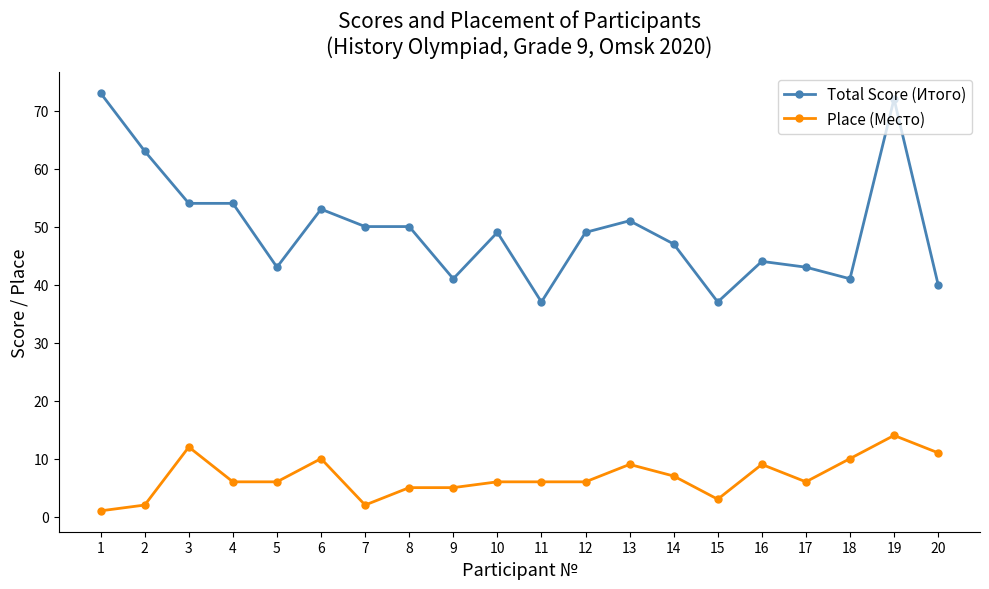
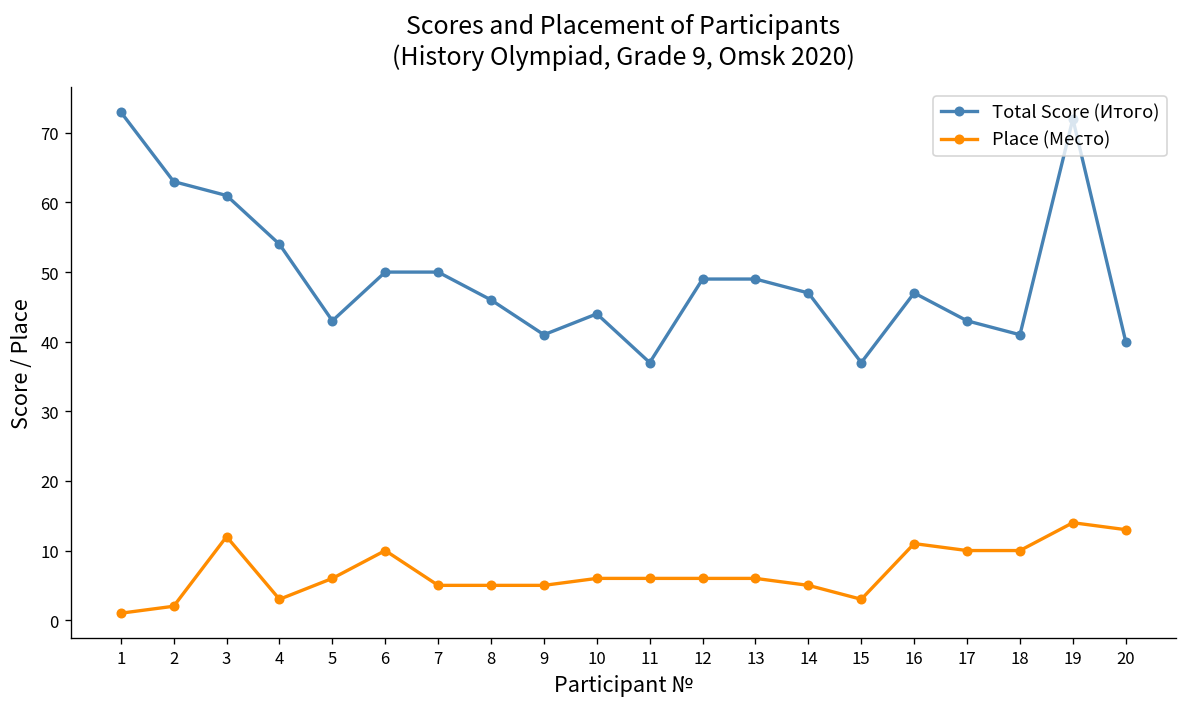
Total Score (Итого), 3: 54 -> 61
Place (Место), 4: 6 -> 3
Total Score (Итого), 6: 53 -> 50
Place (Место), 7: 2 -> 5
Total Score (Итого), 8: 50 -> 46
Total Score (Итого), 10: 49 -> 44
Total Score (Итого), 13: 51 -> 49
Place (Место), 13: 9 -> 6
Place (Место), 14: 7 -> 5
Total Score (Итого), 16: 44 -> 47
Place (Место), 16: 9 -> 11
Place (Место), 17: 6 -> 10
Place (Место), 20: 11 -> 13
